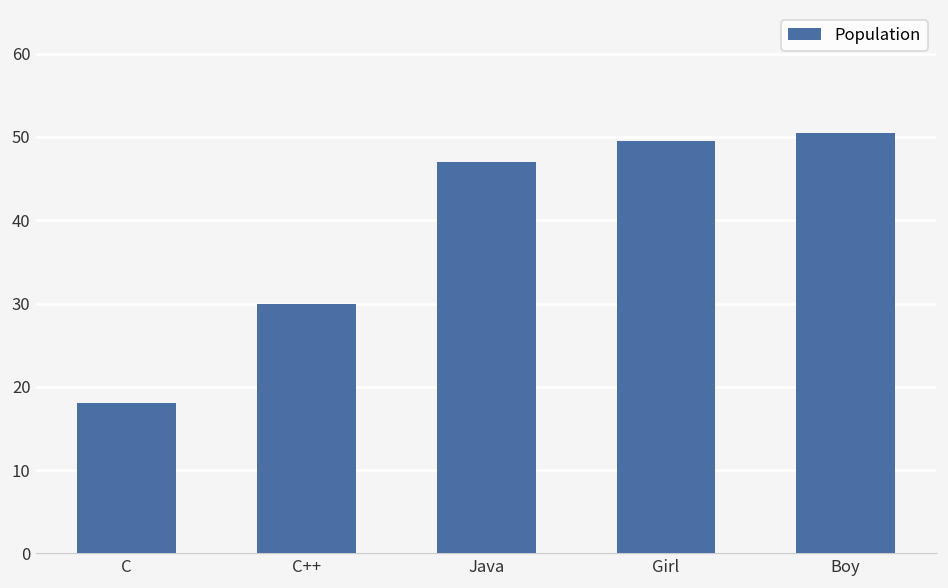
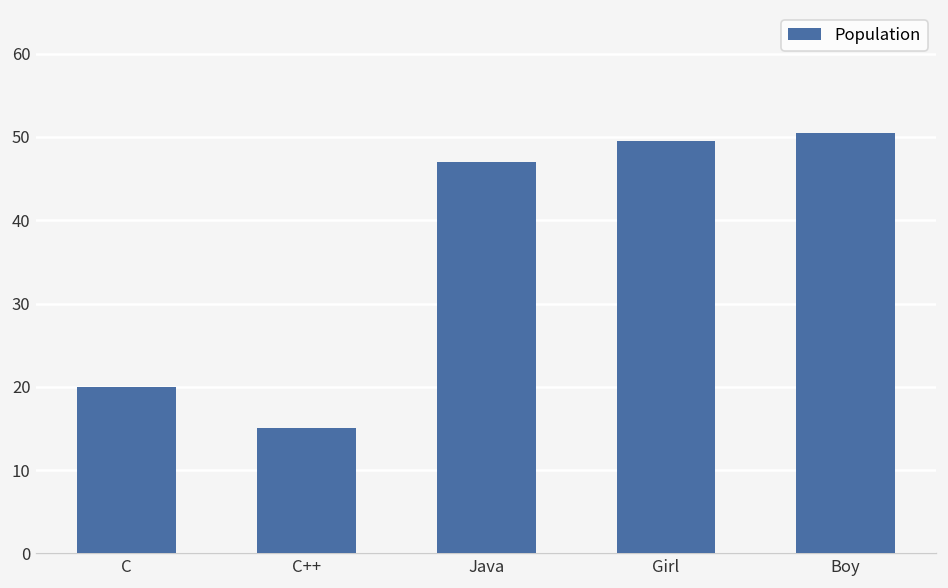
C: 18 -> 20
C++: 30 -> 15
